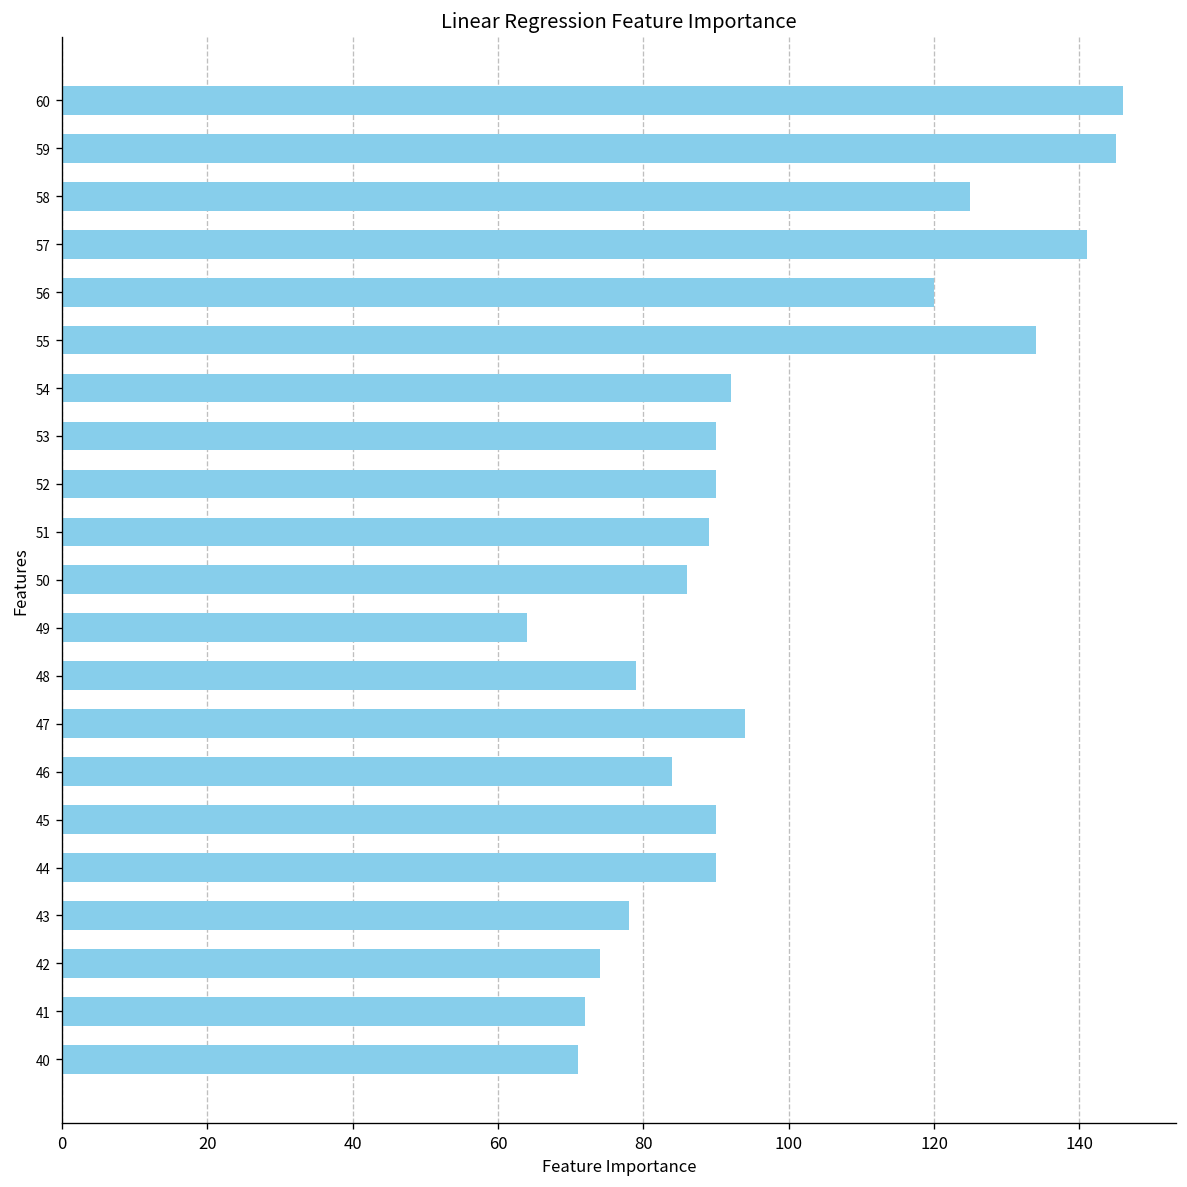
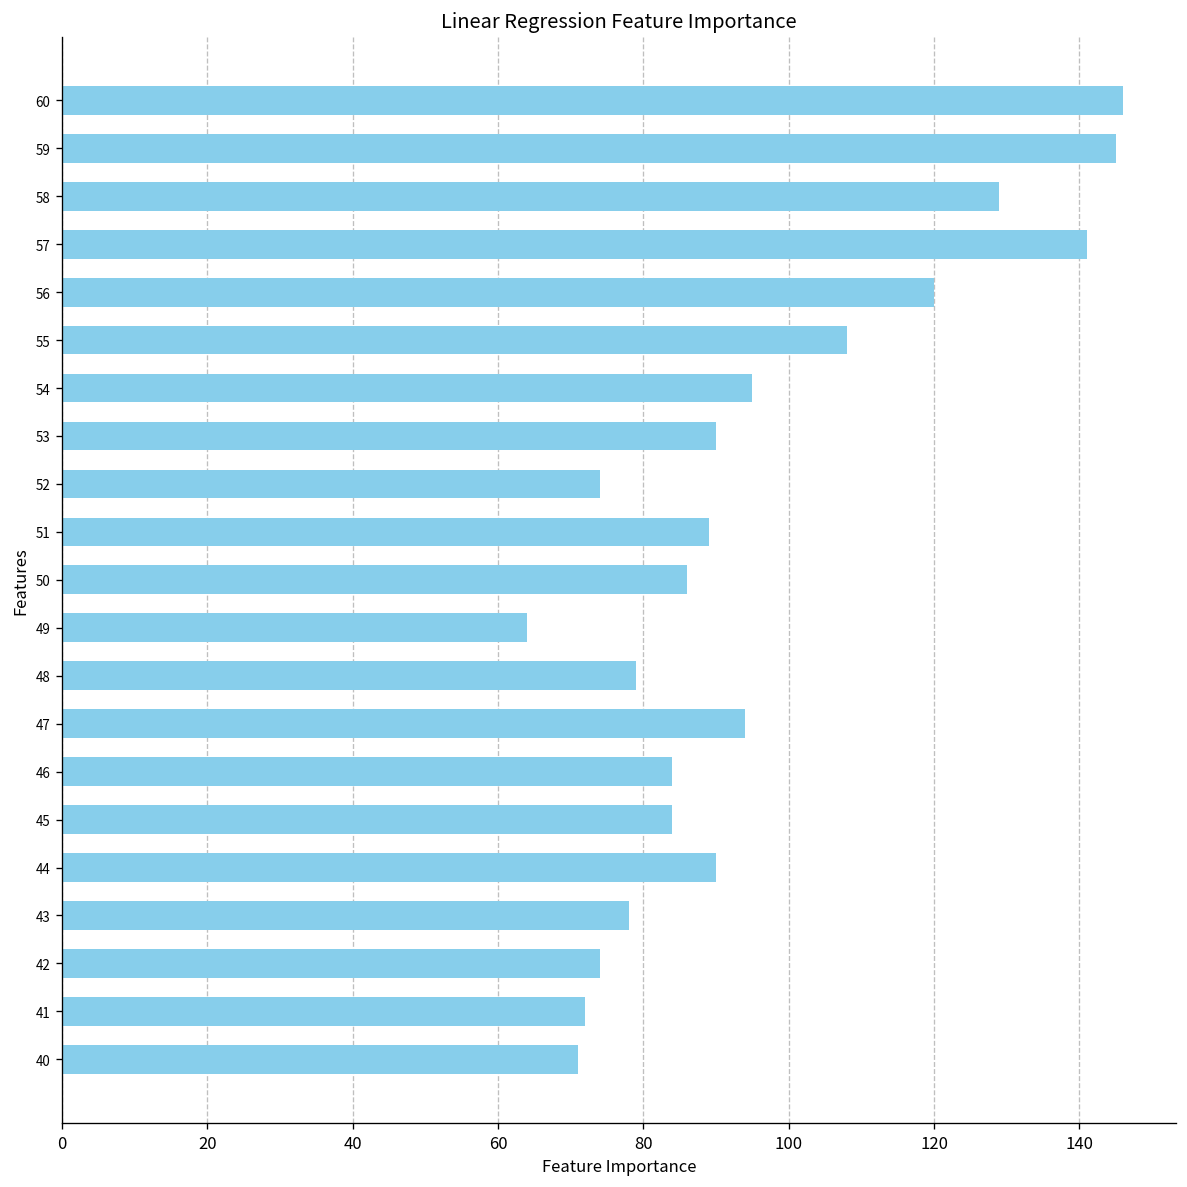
58: 125 -> 129
55: 134 -> 108
54: 92 -> 95
52: 90 -> 74
45: 90 -> 84
